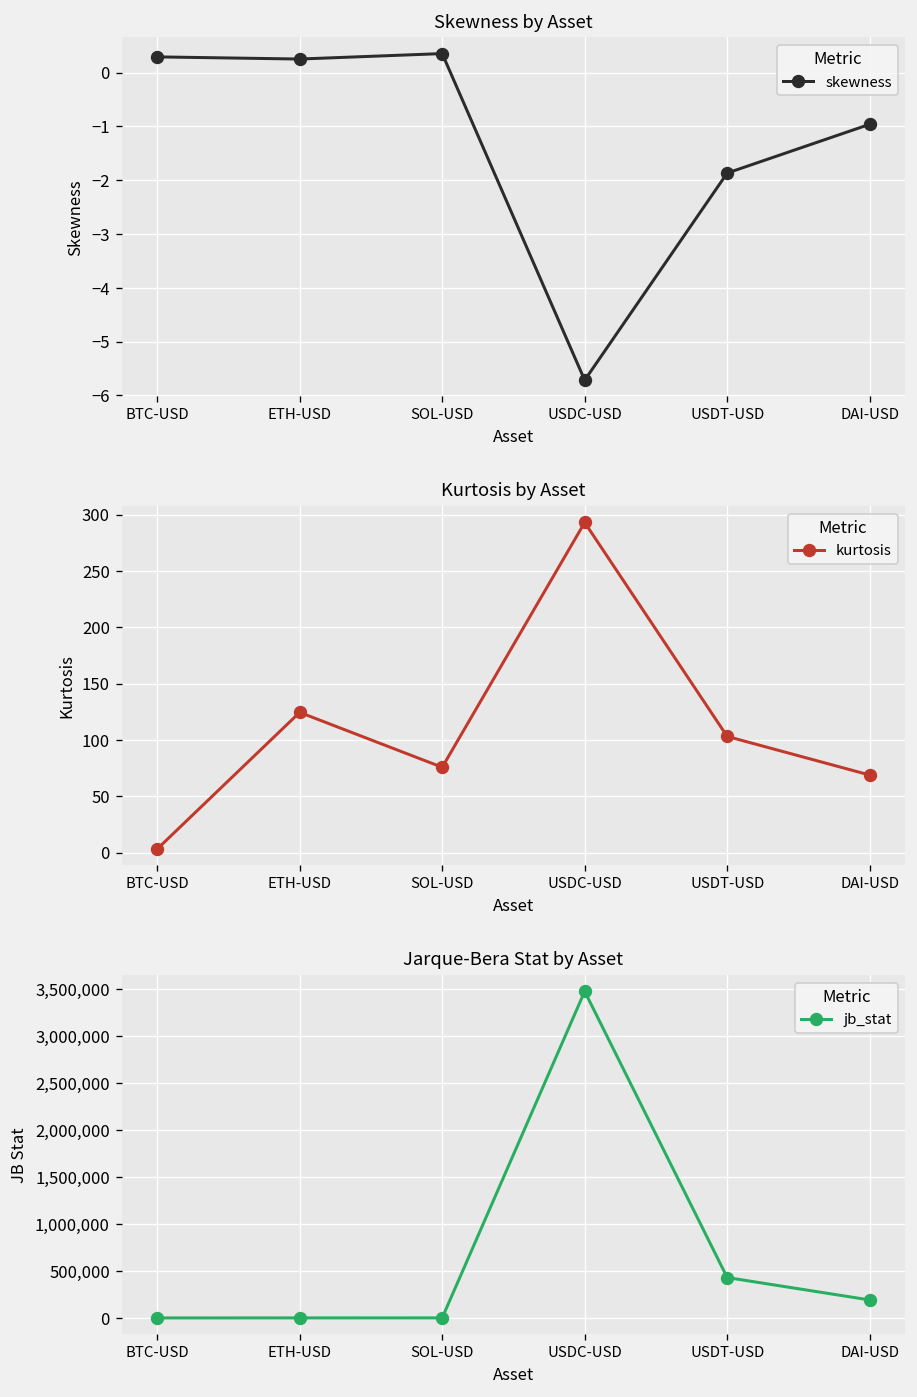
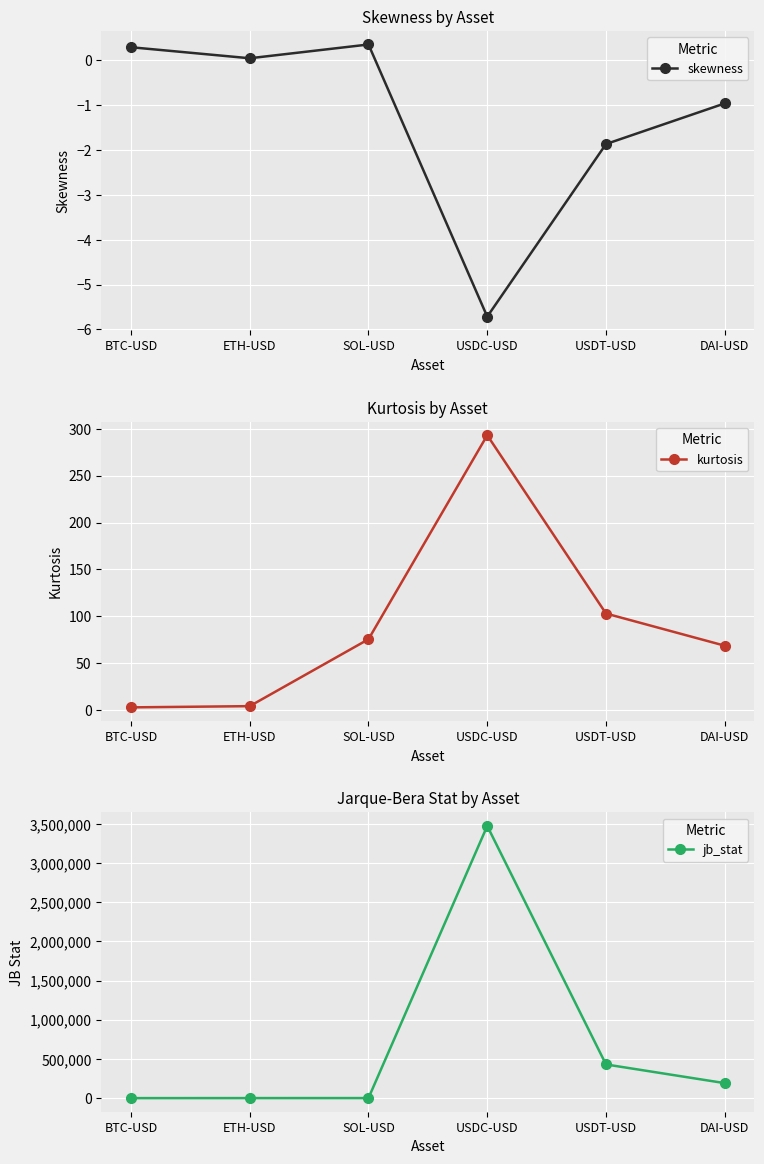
Skewness by Asset, ETH-USD: 0.3 -> 0.0
Kurtosis by Asset, ETH-USD: 120 -> 0
